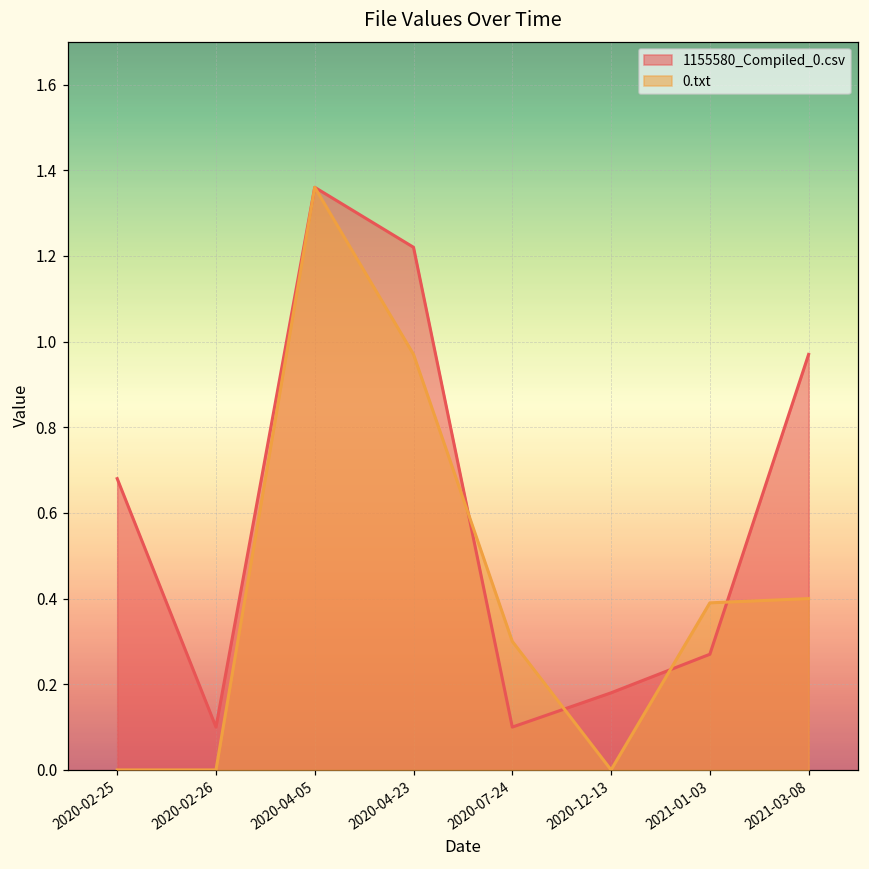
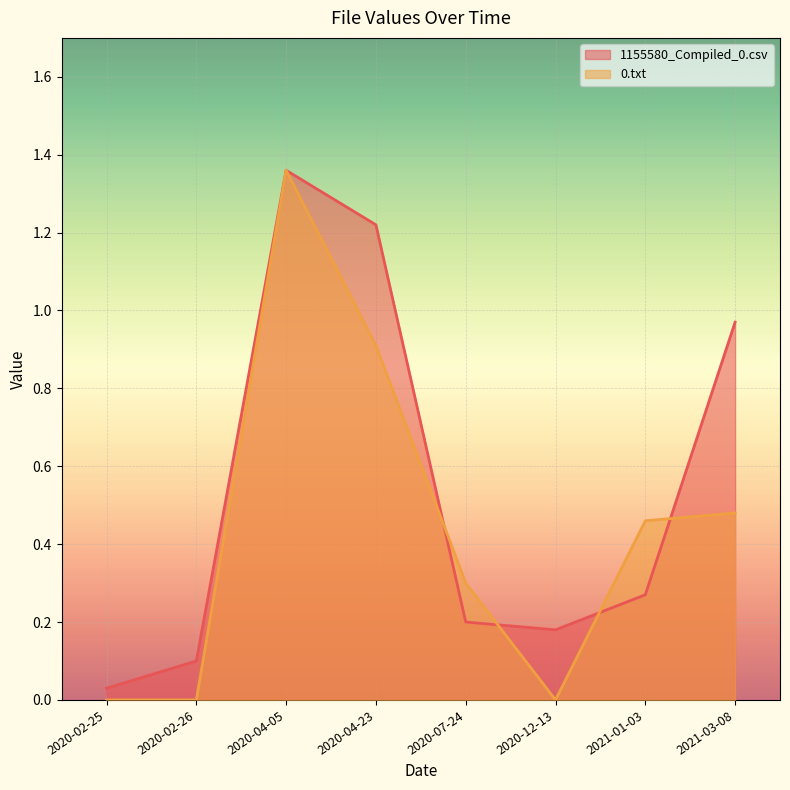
1155580_Compiled_0.csv, 2020-02-25: 0.68 -> 0.03
0.txt, 2020-04-23: 0.97 -> 0.91
1155580_Compiled_0.csv, 2020-07-24: 0.1 -> 0.2
0.txt, 2021-01-03: 0.39 -> 0.46
0.txt, 2021-03-08: 0.40 -> 0.48
